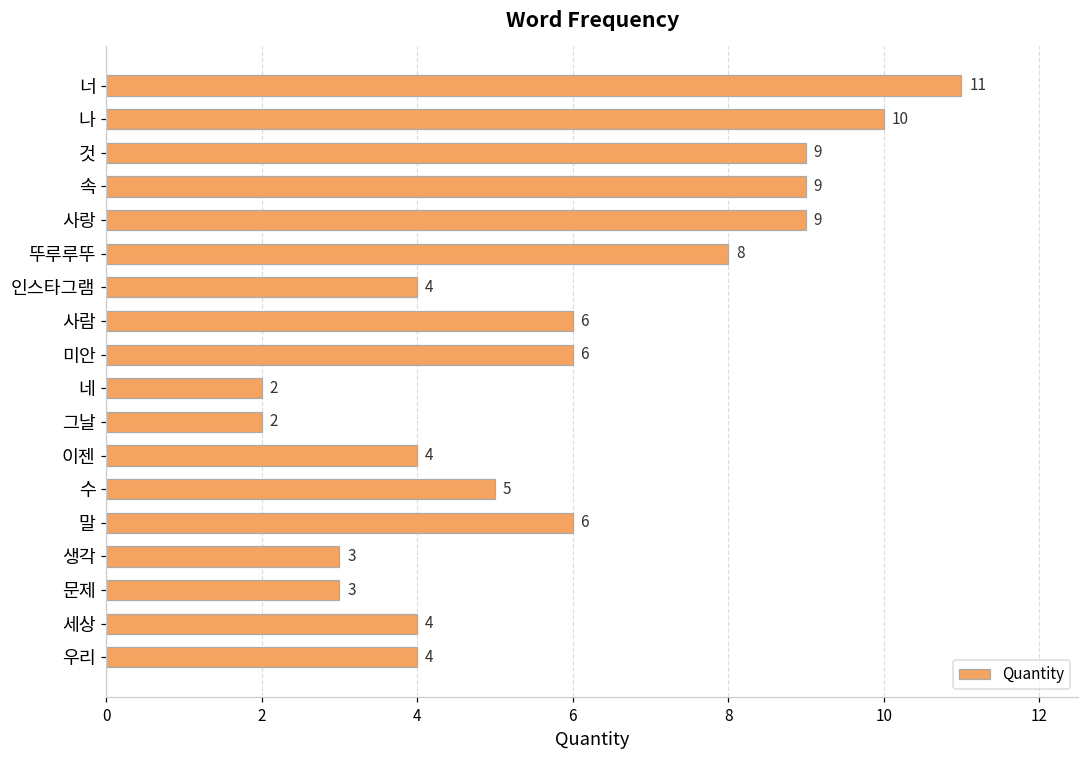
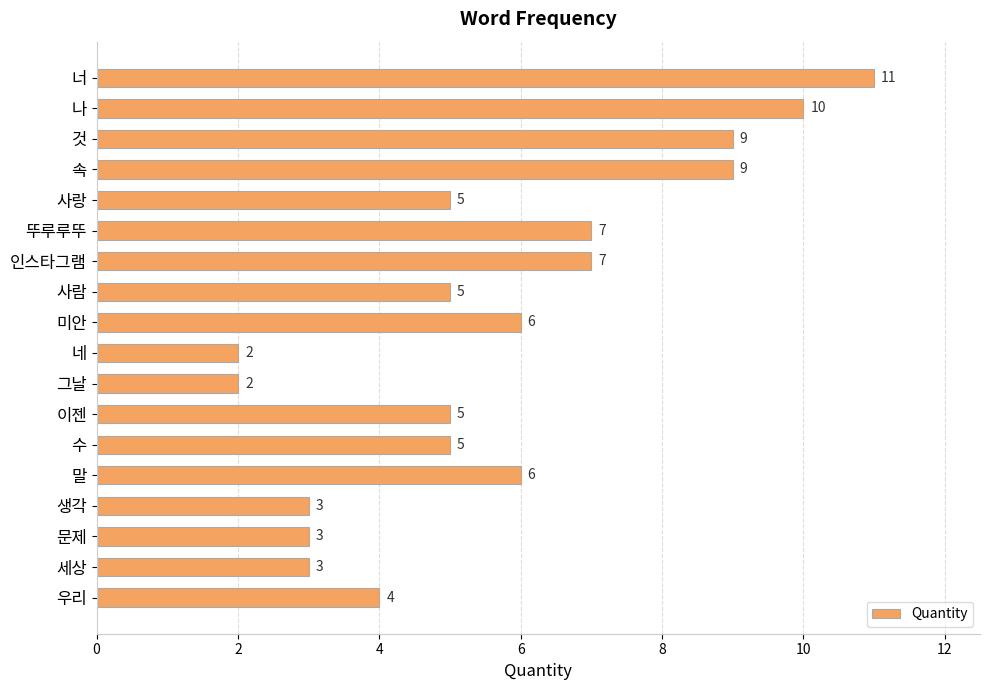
사랑: 9 -> 5
뚜루루뚜: 8 -> 7
인스타그램: 4 -> 7
사람: 6 -> 5
이젠: 4 -> 5
세상: 4 -> 3
